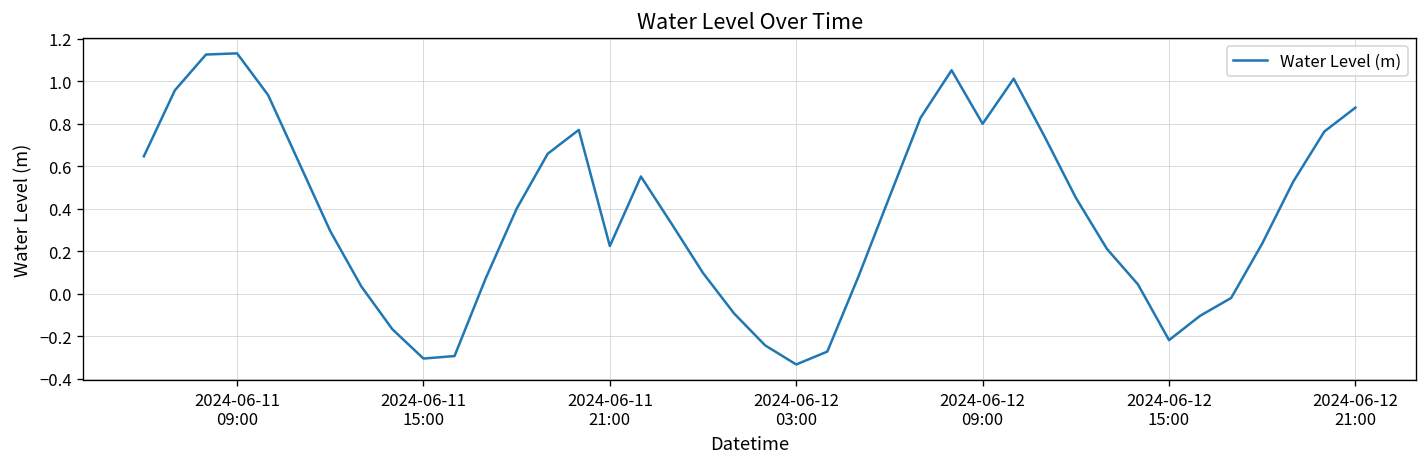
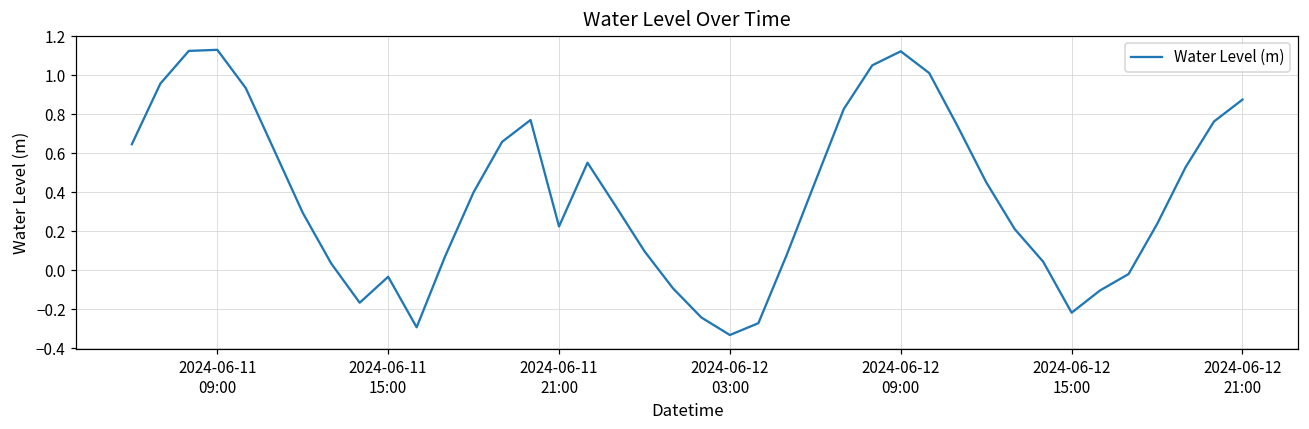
2024-06-11 15:00: -0.30 -> -0.03
2024-06-12 09:00: 0.80 -> 1.12
